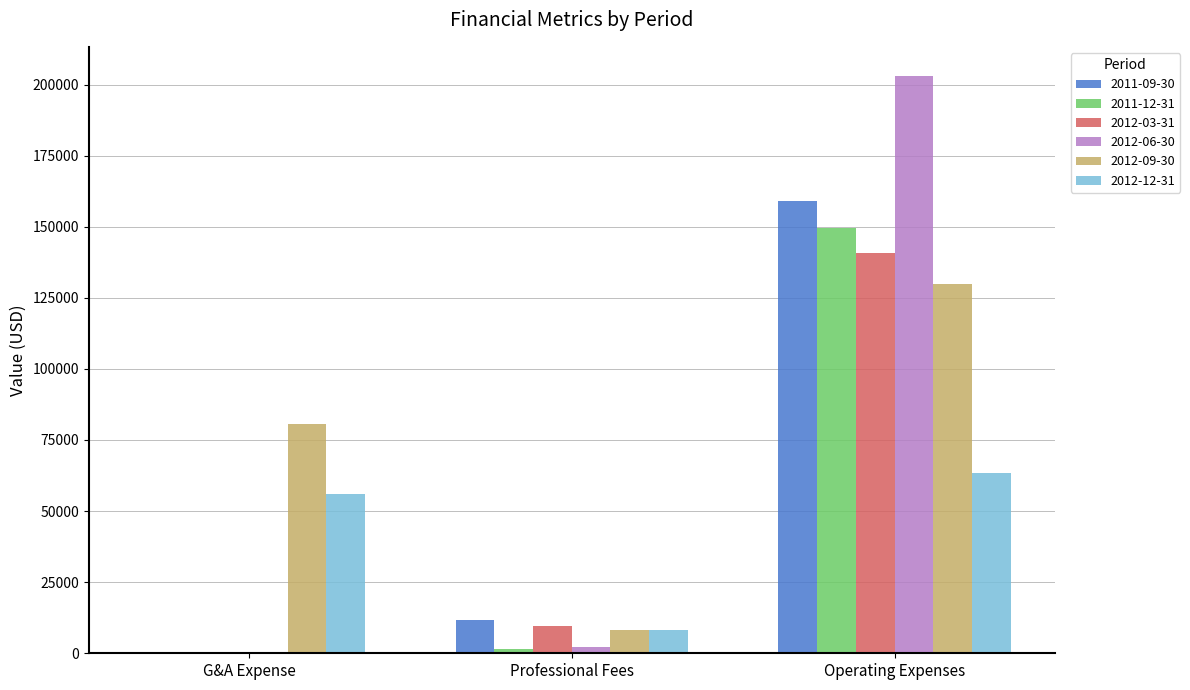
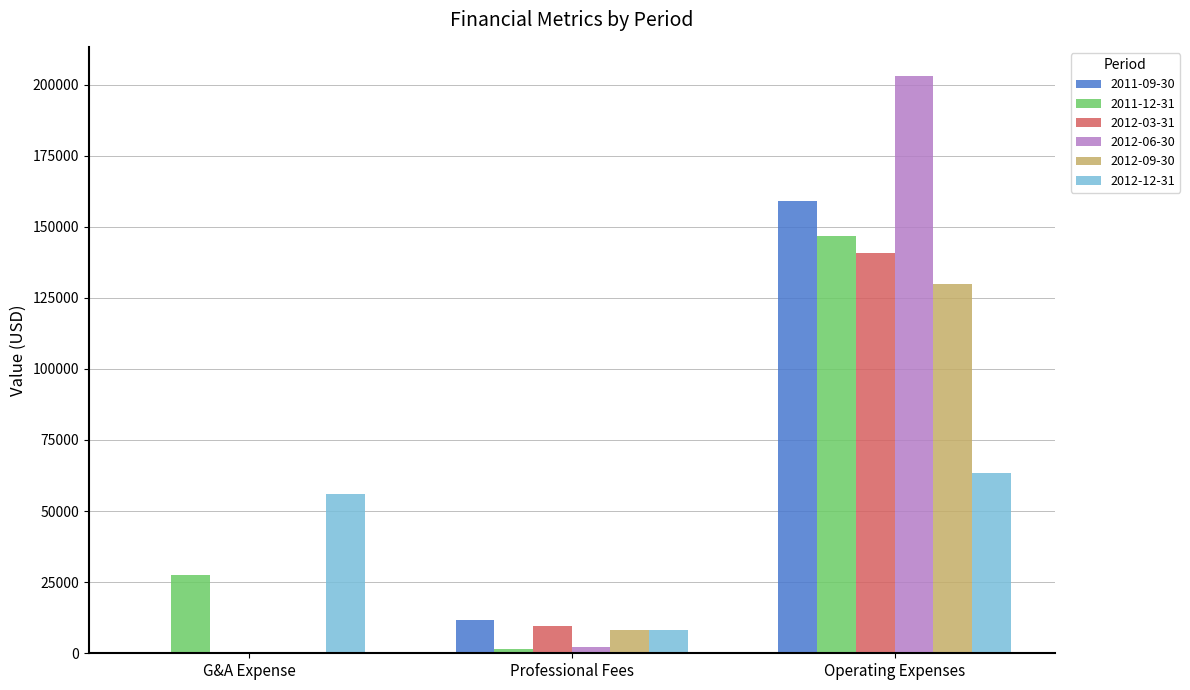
2011-12-31, G&A Expense: 0 -> 28000
2012-09-30, G&A Expense: 81000 -> 0
2011-12-31, Operating Expenses: 150000 -> 147000
